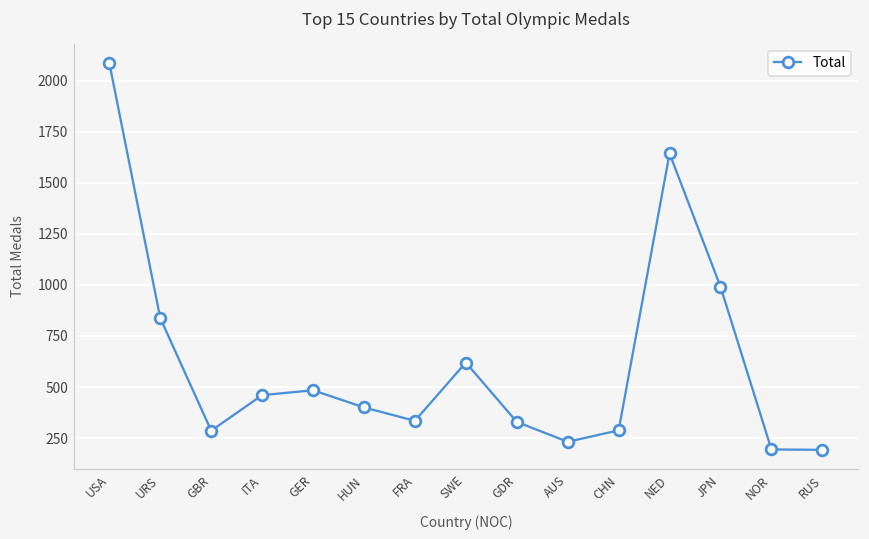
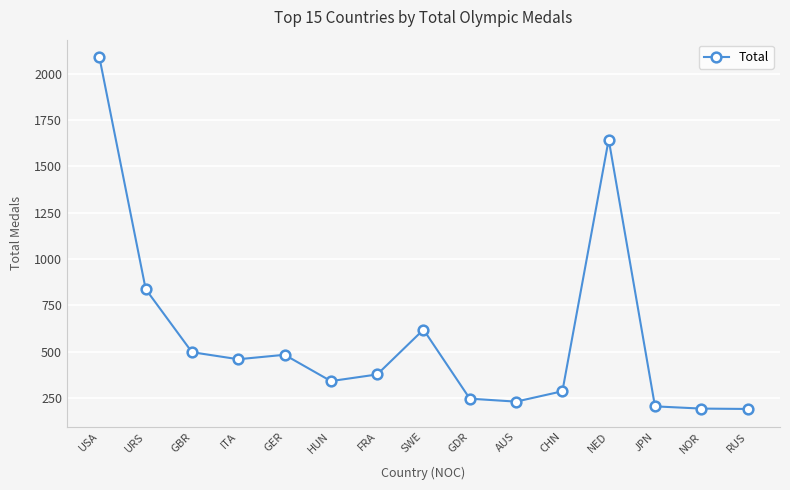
GBR: 290 -> 500
HUN: 400 -> 340
FRA: 330 -> 380
GDR: 330 -> 250
JPN: 990 -> 210
